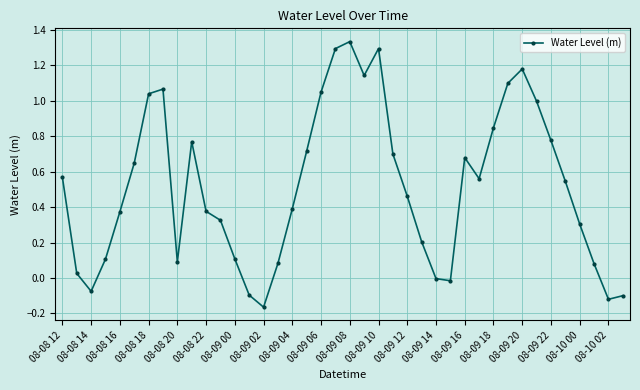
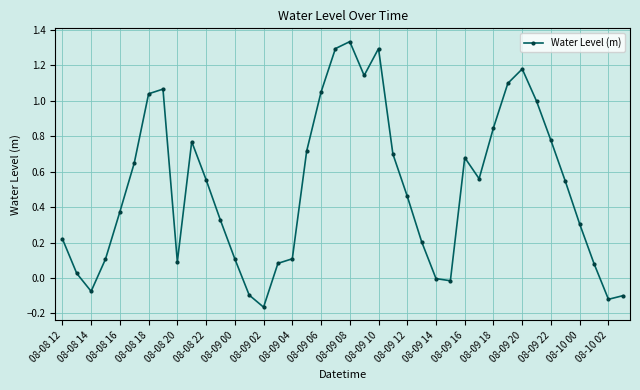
08-08 12: 0.57 -> 0.22
08-08 22: 0.38 -> 0.56
08-09 04: 0.39 -> 0.11
